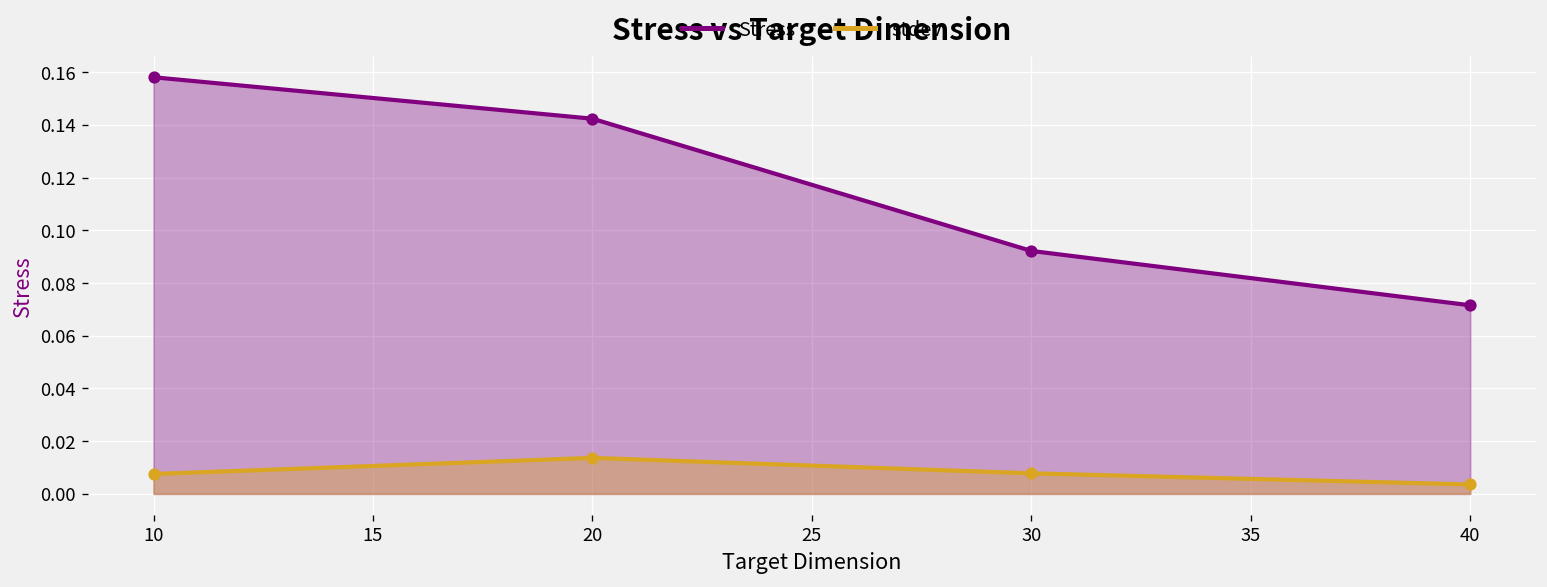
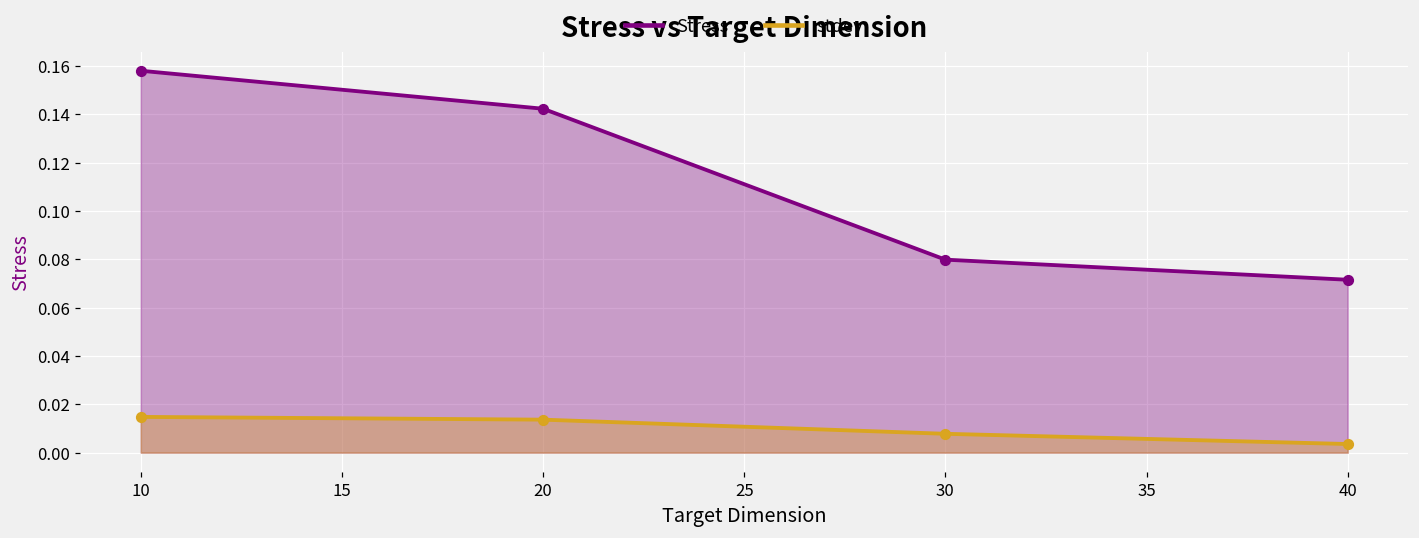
stdev, 10: 0.008 -> 0.015
Stress, 30: 0.092 -> 0.080
